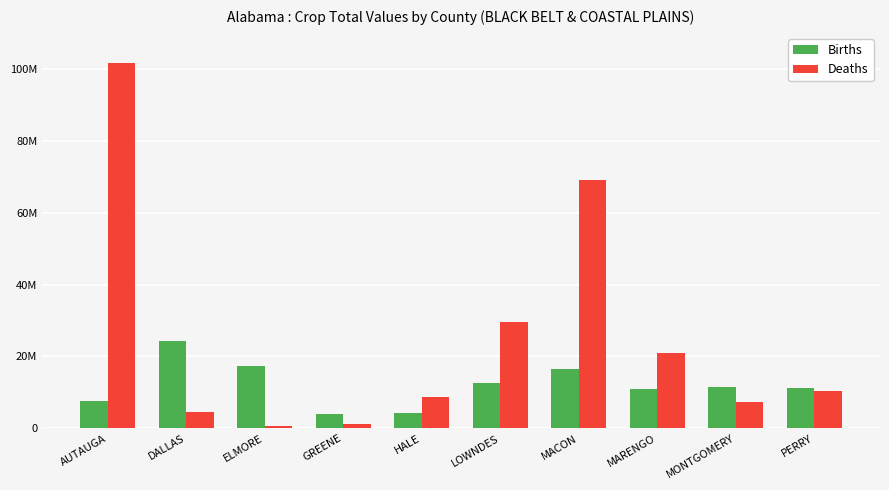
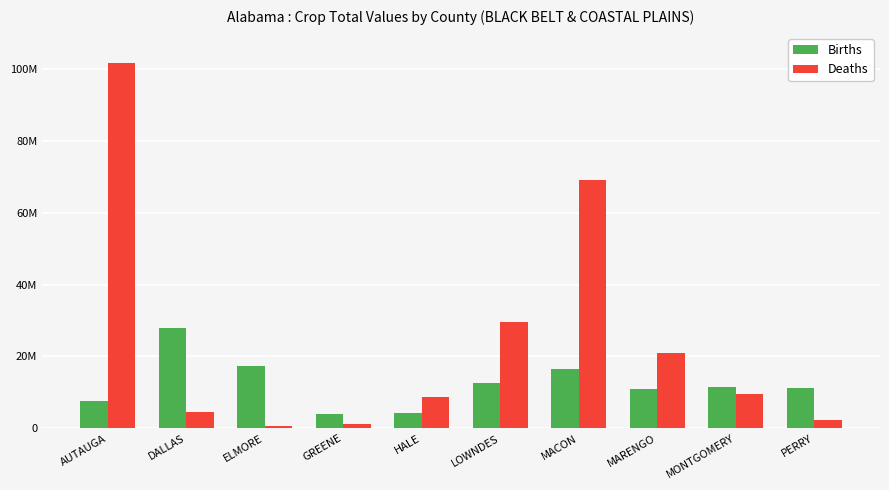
Births, DALLAS: 24000000 -> 28000000
Deaths, MONTGOMERY: 7000000 -> 9000000
Deaths, PERRY: 10000000 -> 2000000
